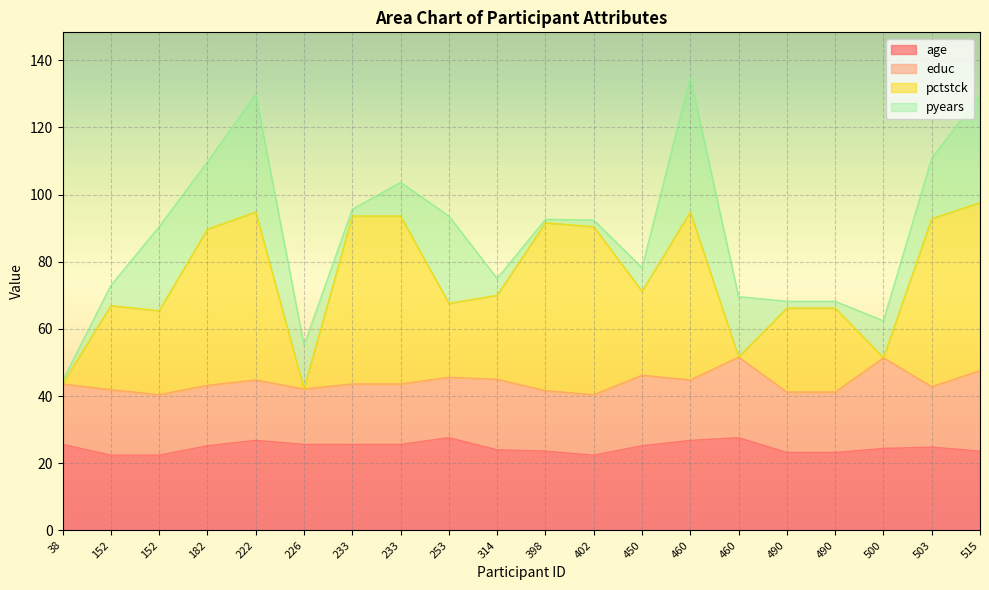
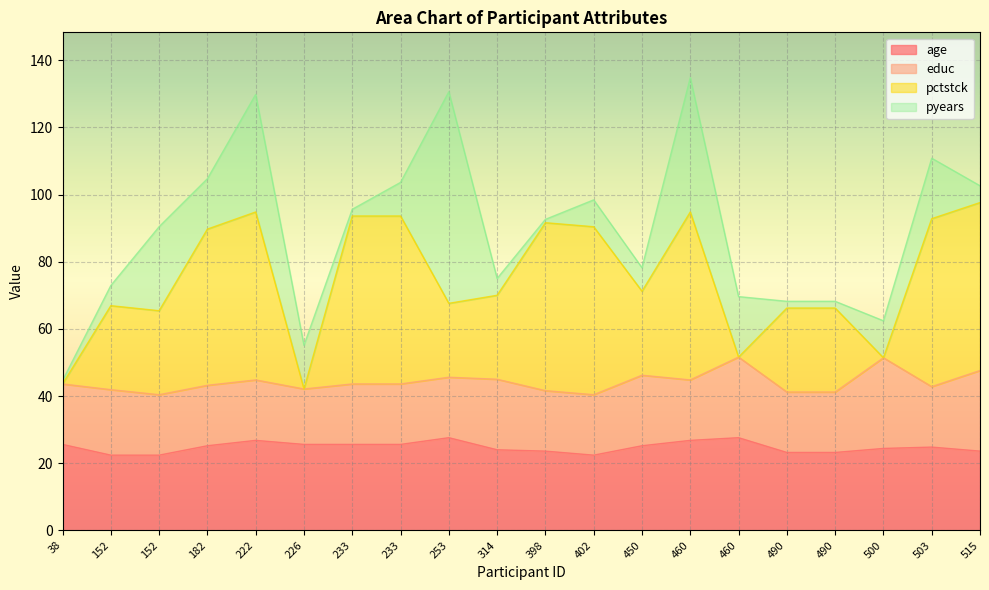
pyears, 182: 20 -> 15
pyears, 253: 26 -> 63
pyears, 402: 2 -> 8
pyears, 515: 32 -> 5
